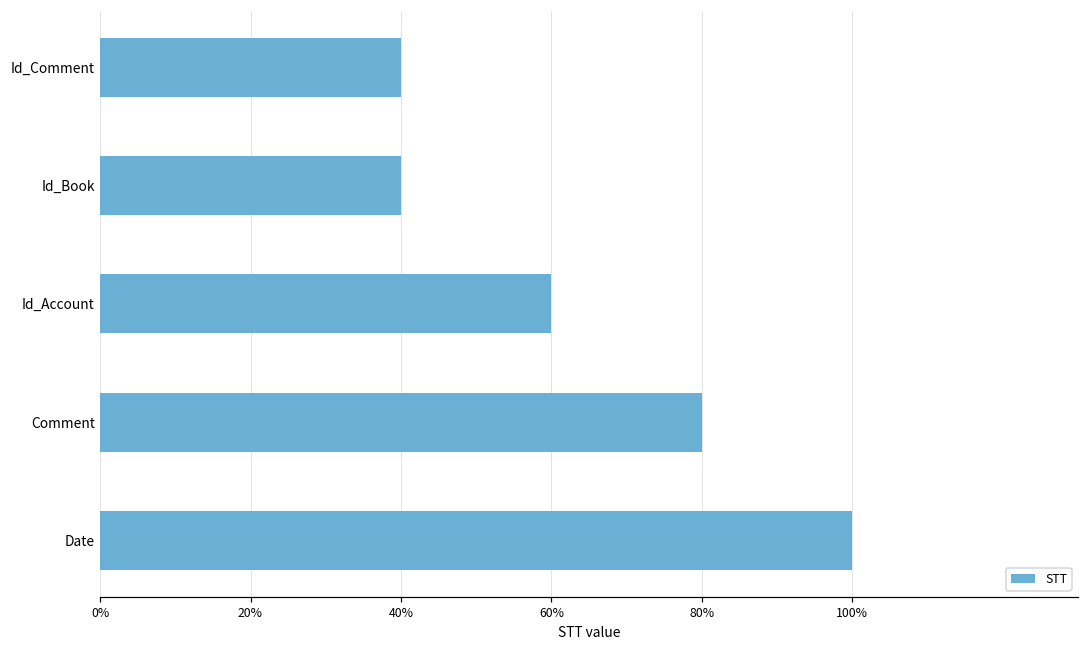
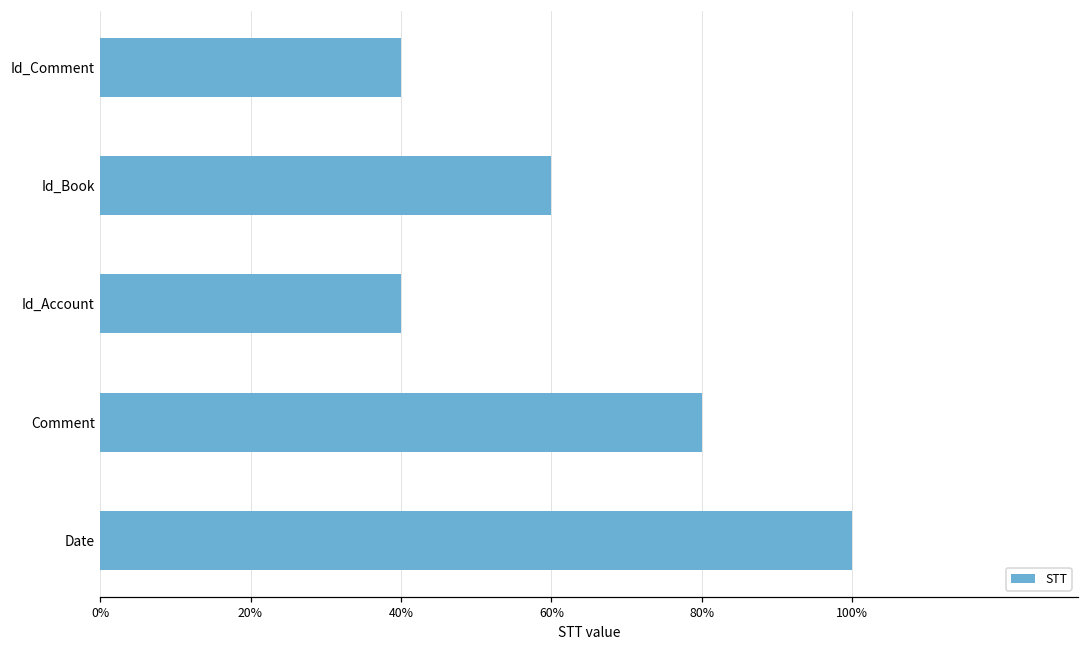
Id_Book: 40% -> 60%
Id_Account: 60% -> 40%
